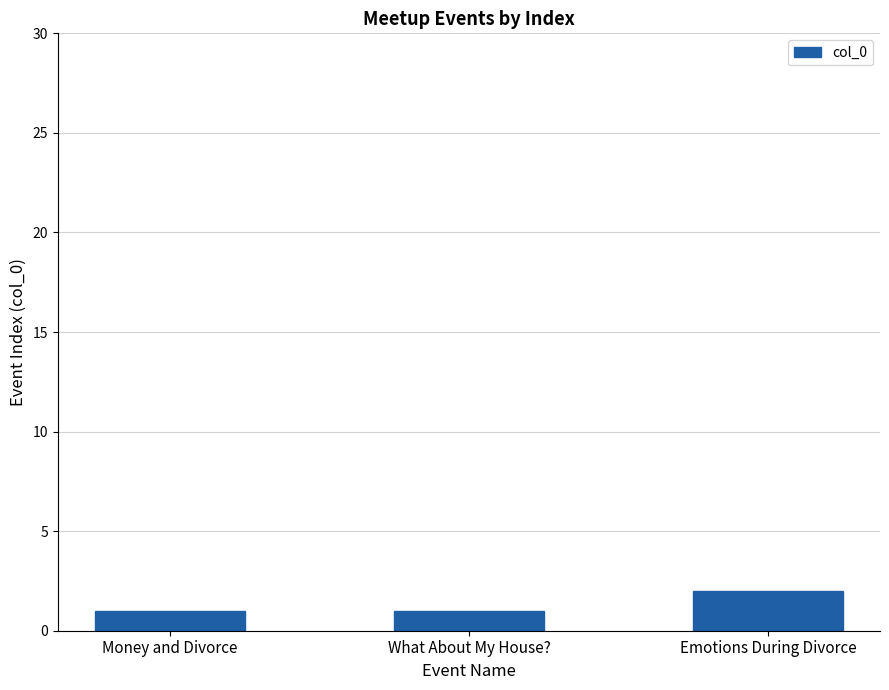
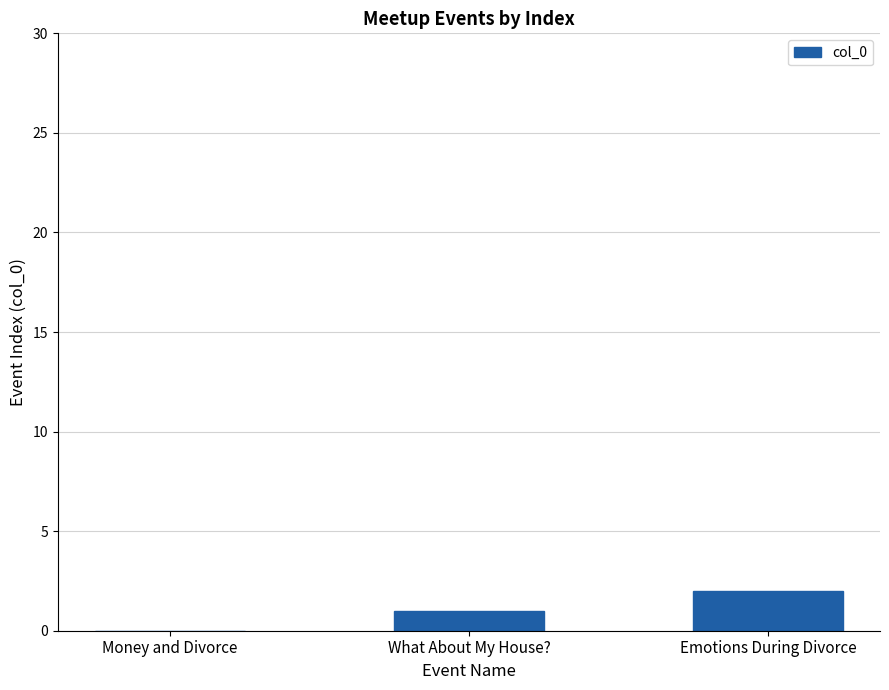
Money and Divorce: 1 -> 0
